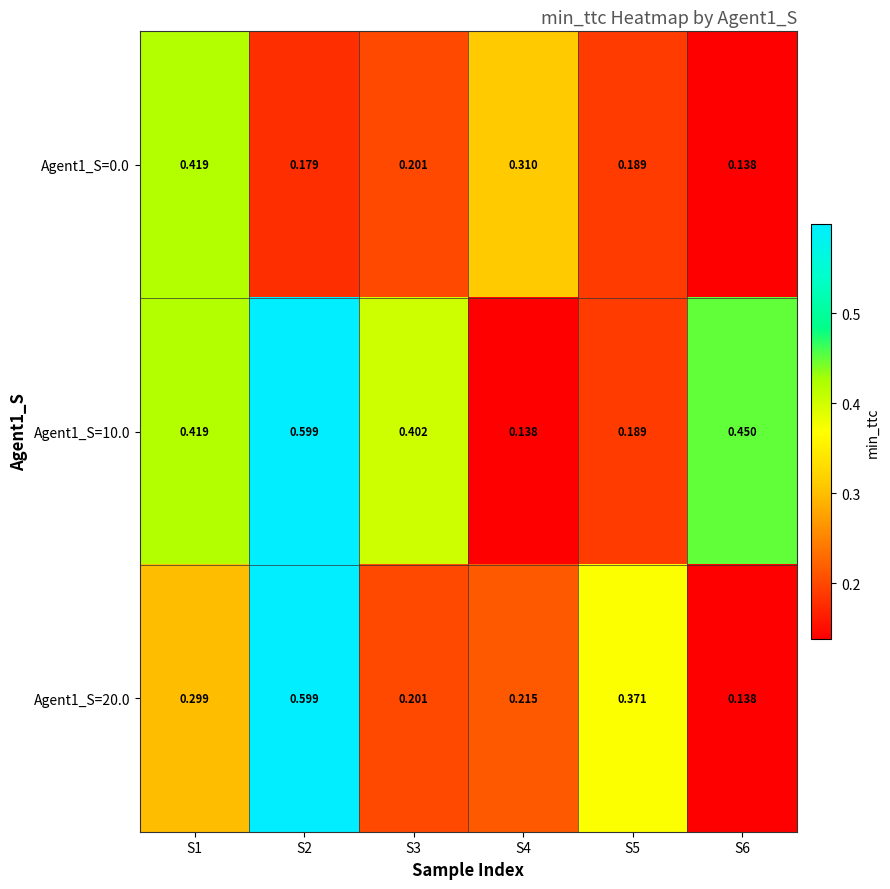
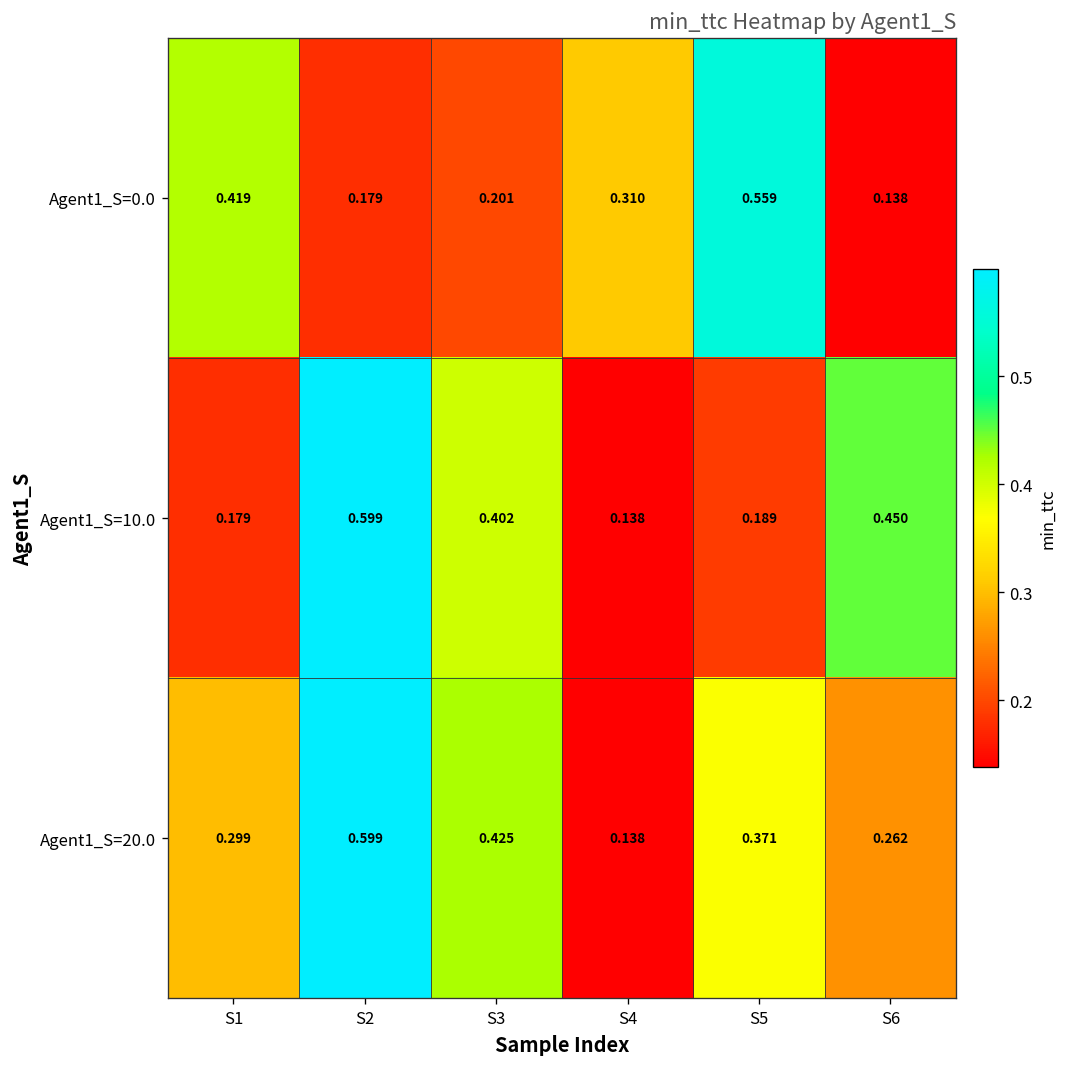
Agent1_S=0.0, S5: 0.189 -> 0.559
Agent1_S=10.0, S1: 0.419 -> 0.179
Agent1_S=20.0, S3: 0.201 -> 0.425
Agent1_S=20.0, S4: 0.215 -> 0.138
Agent1_S=20.0, S6: 0.138 -> 0.262
